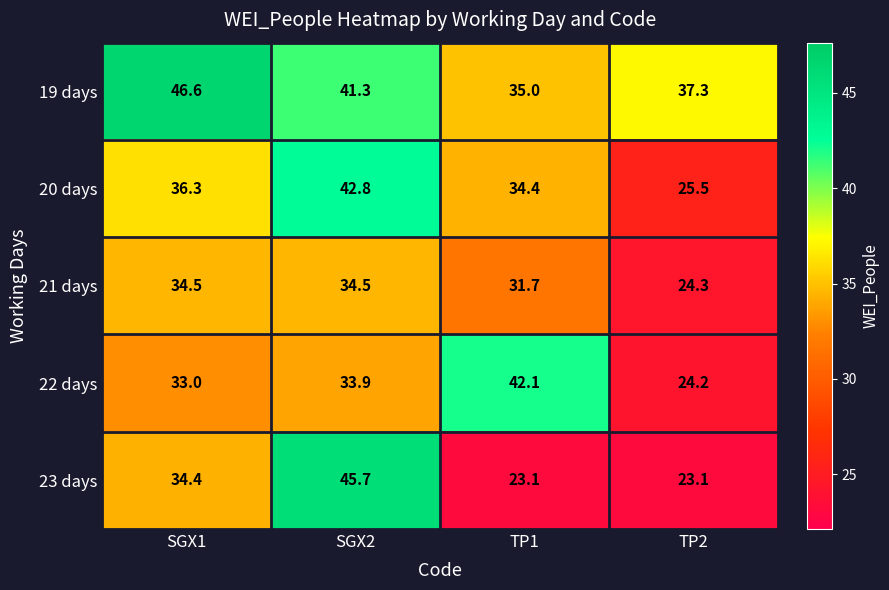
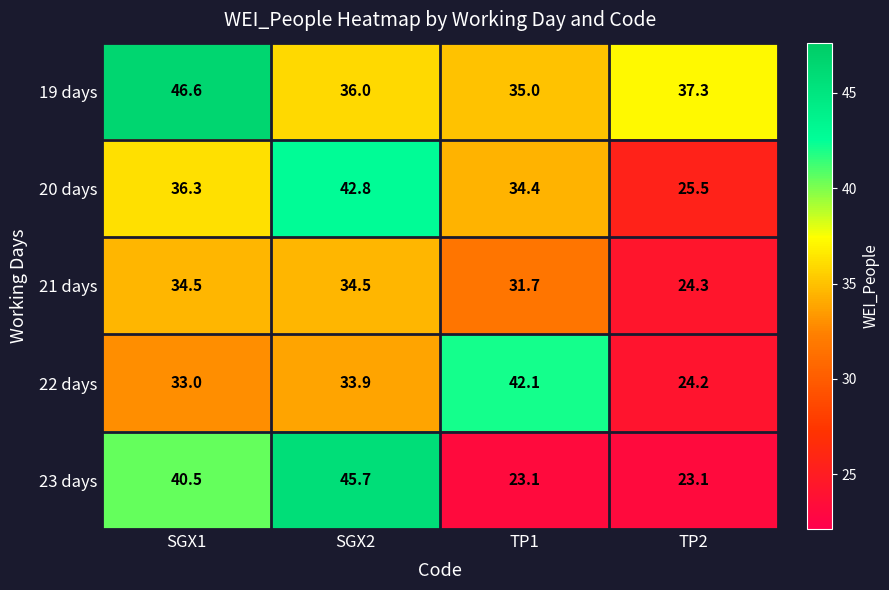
19 days, SGX2: 41.3 -> 36.0
23 days, SGX1: 34.4 -> 40.5
